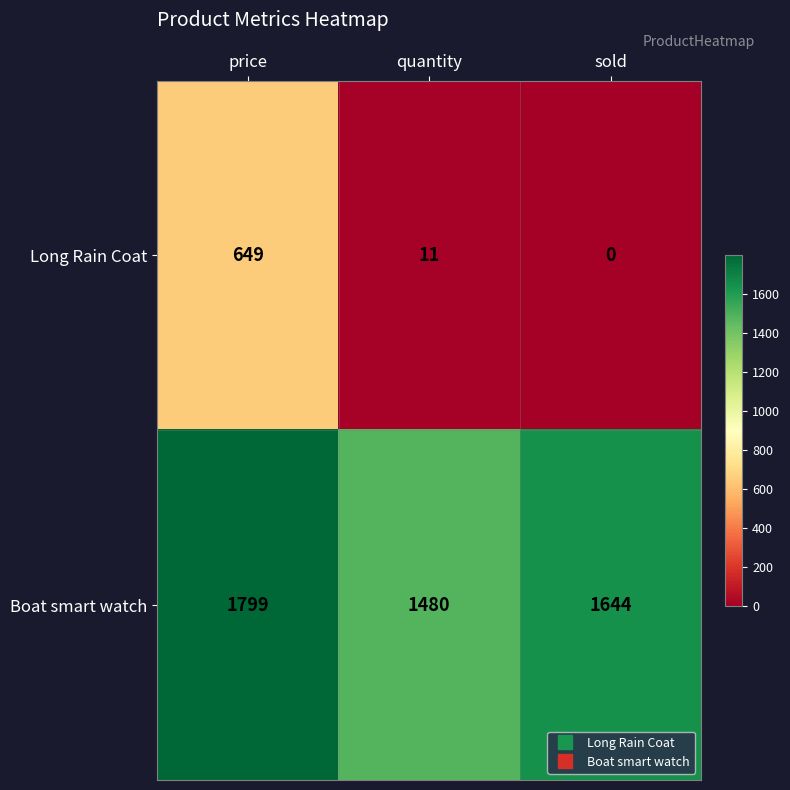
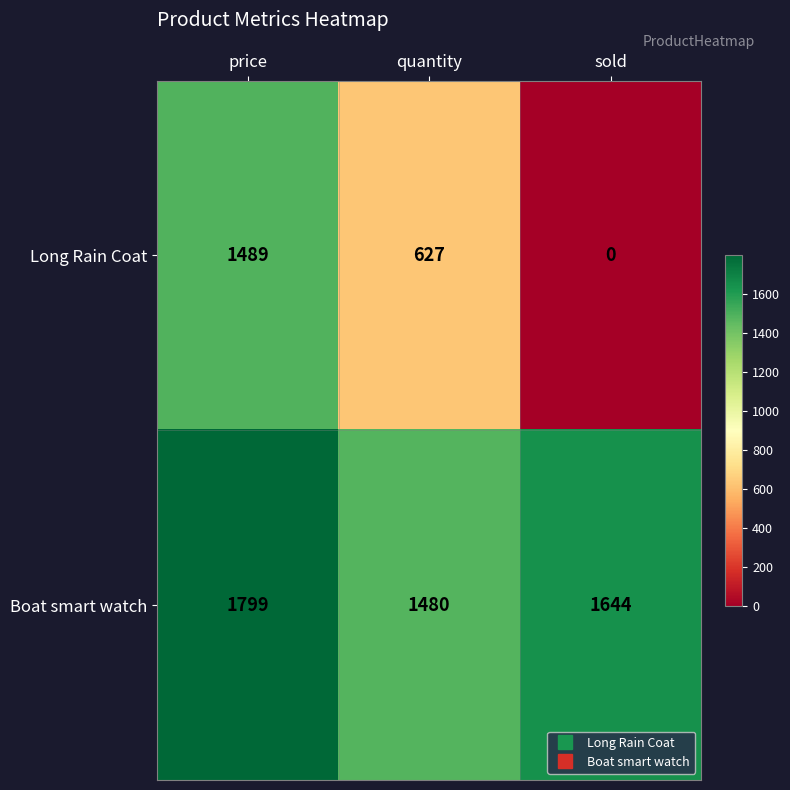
Long Rain Coat, price: 649 -> 1489
Long Rain Coat, quantity: 11 -> 627
